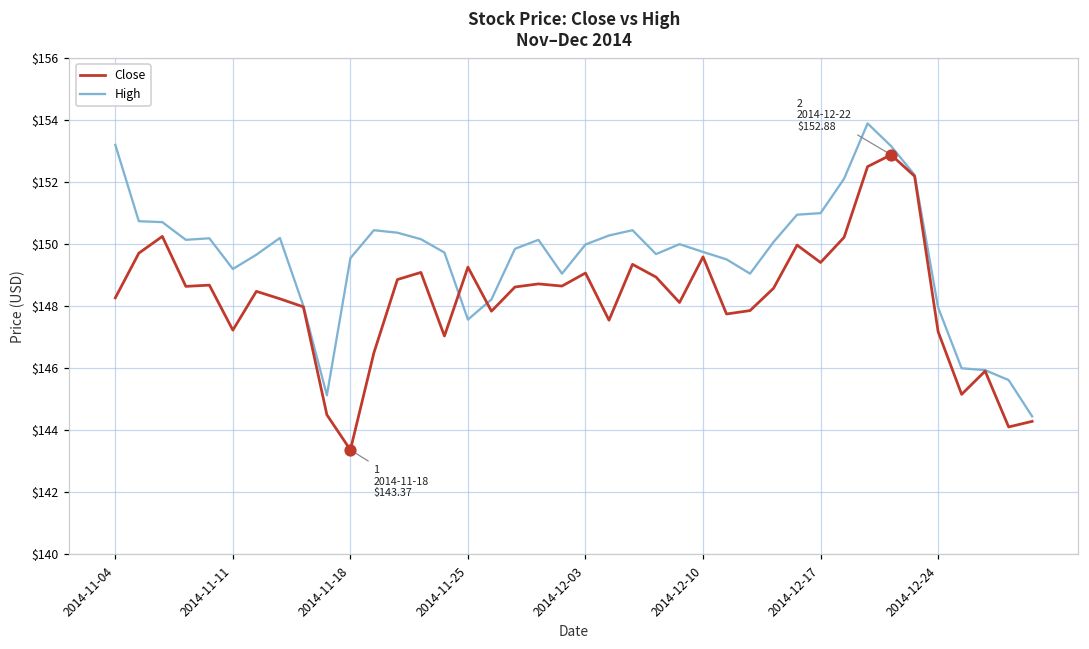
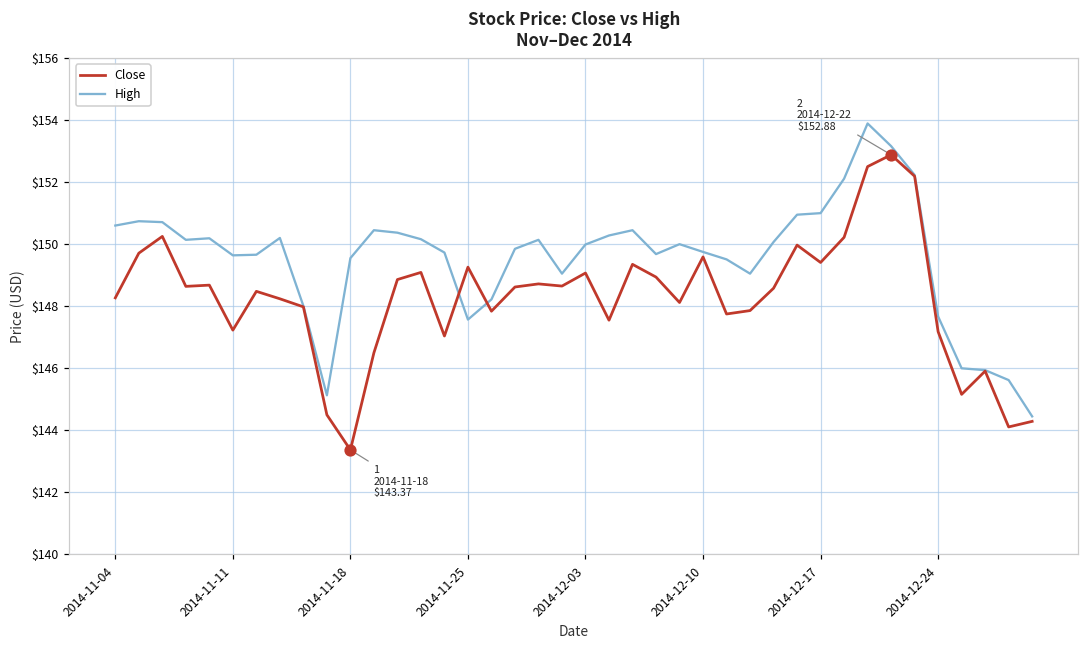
High, 2014-11-04: $153.2 -> $150.6
High, 2014-11-11: $149.2 -> $149.6
High, 2014-12-24: $148.0 -> $147.7
